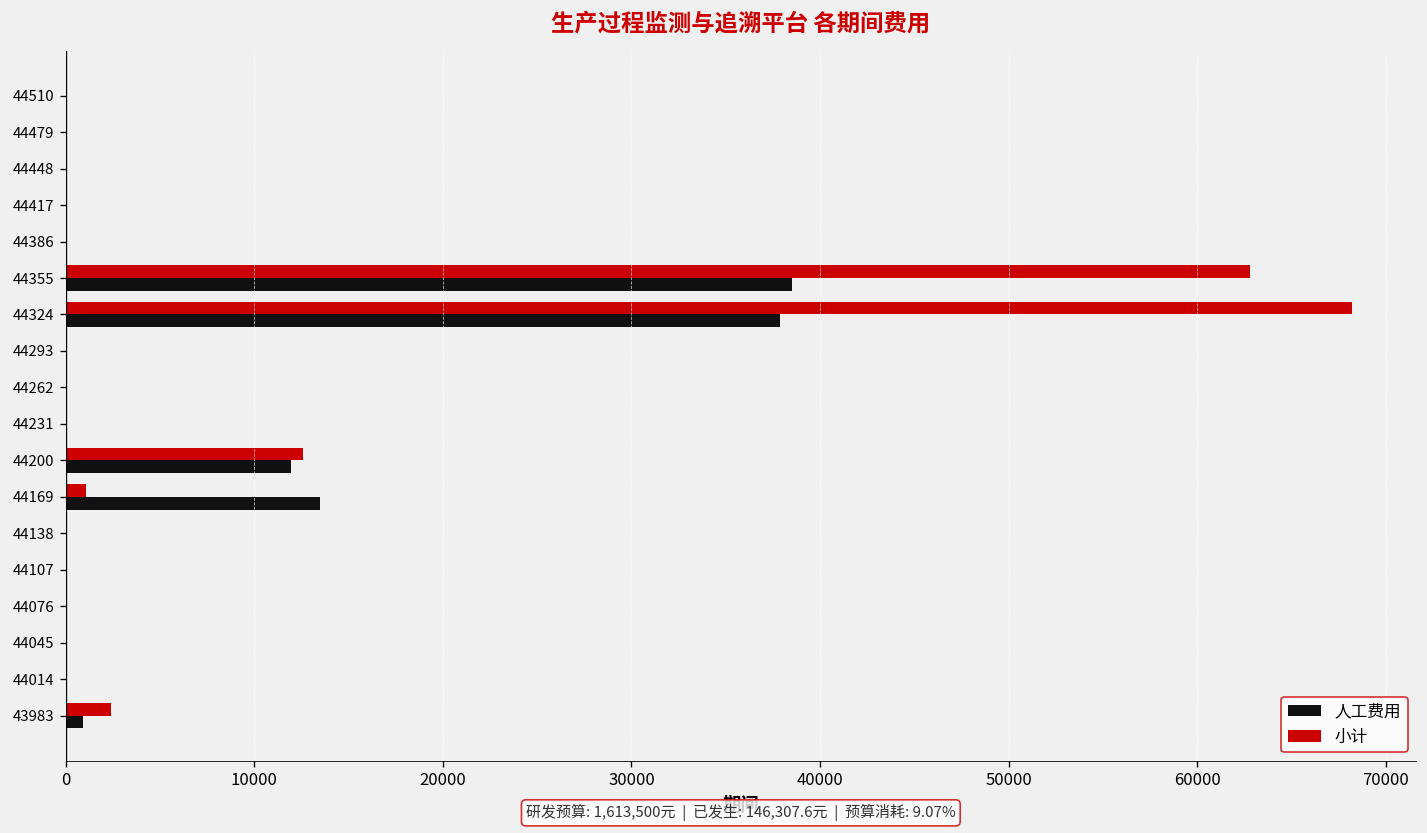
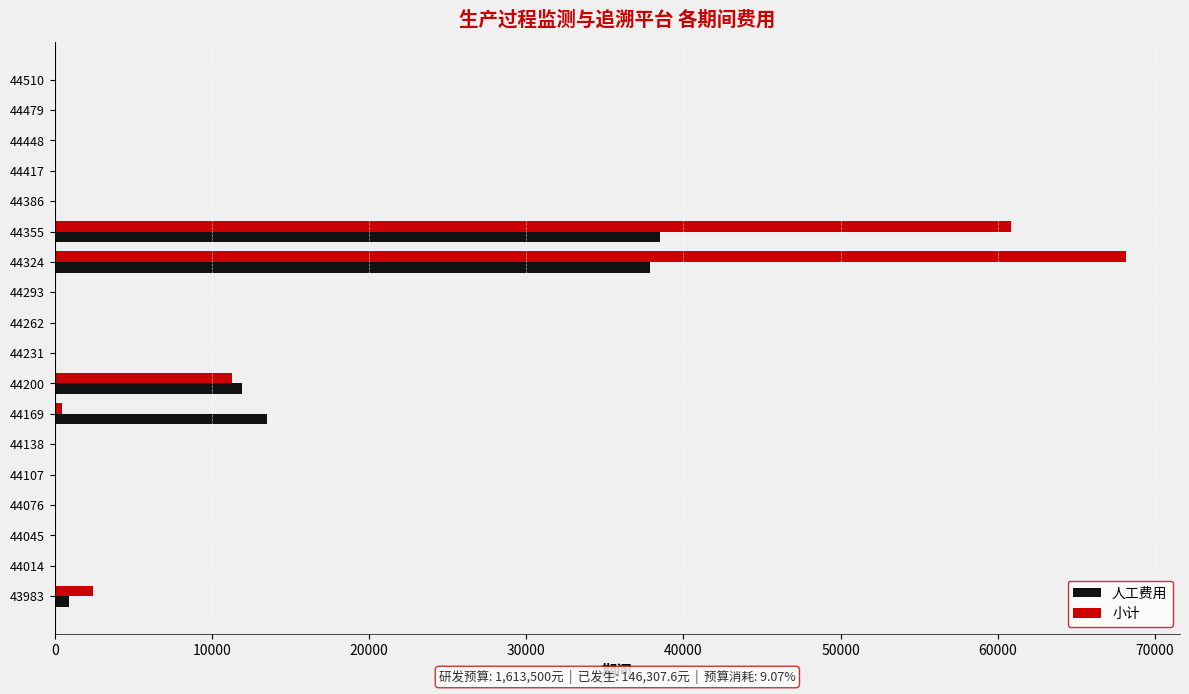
小计, 44355: 62800 -> 60800
小计, 44200: 12600 -> 11300
小计, 44169: 1100 -> 500
